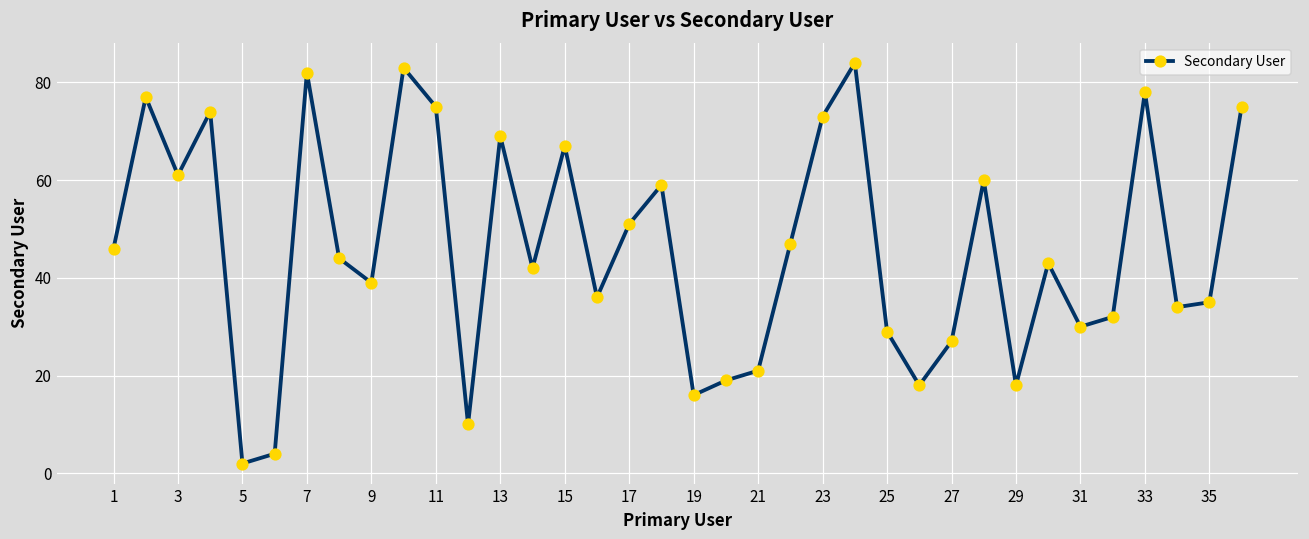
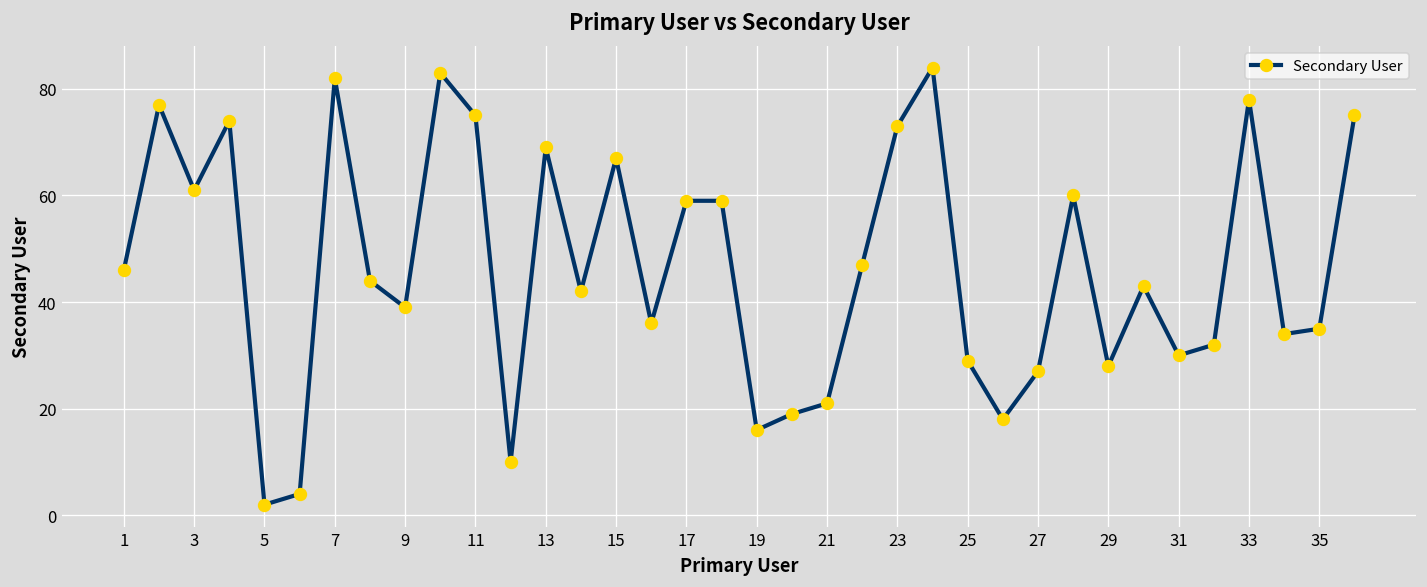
17: 51 -> 59
29: 18 -> 28
